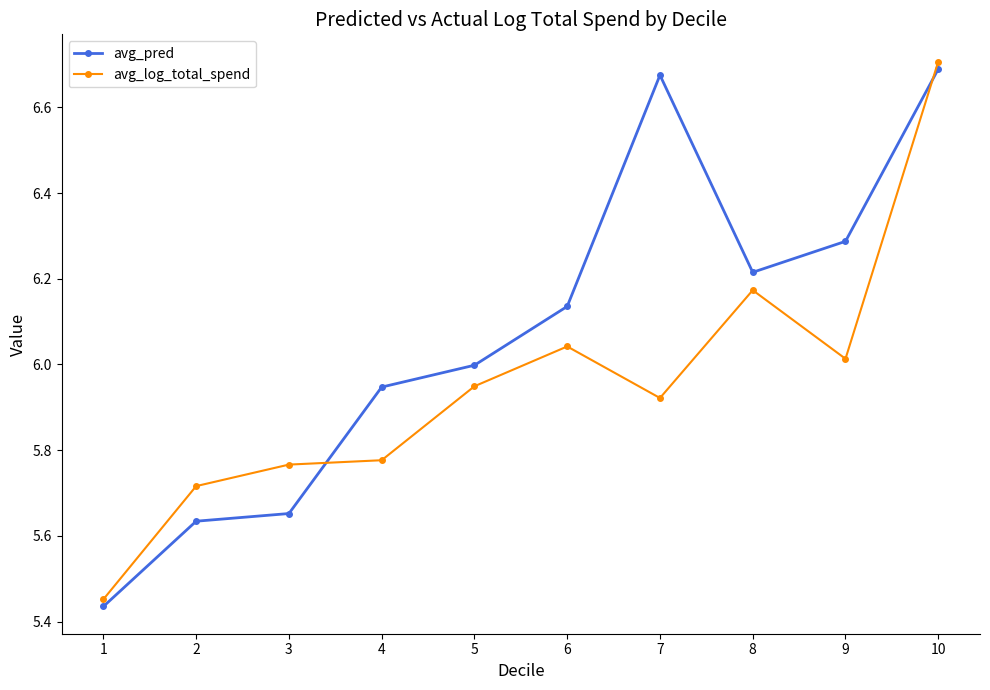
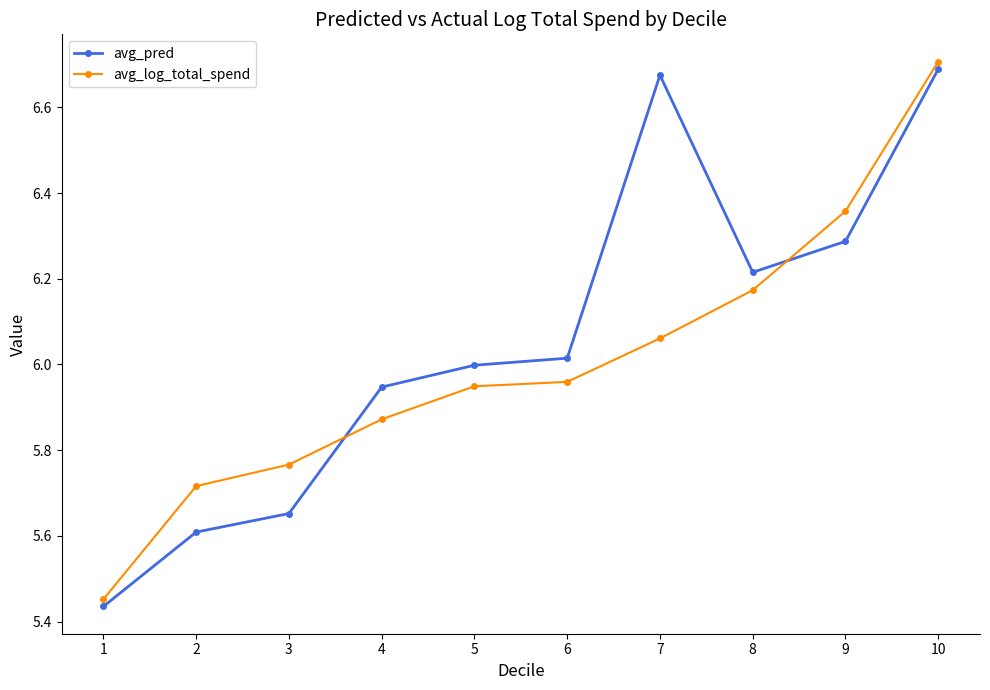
avg_pred, 2: 5.63 -> 5.61
avg_log_total_spend, 4: 5.78 -> 5.87
avg_pred, 6: 6.14 -> 6.01
avg_log_total_spend, 6: 6.04 -> 5.96
avg_log_total_spend, 7: 5.92 -> 6.06
avg_log_total_spend, 9: 6.01 -> 6.36
